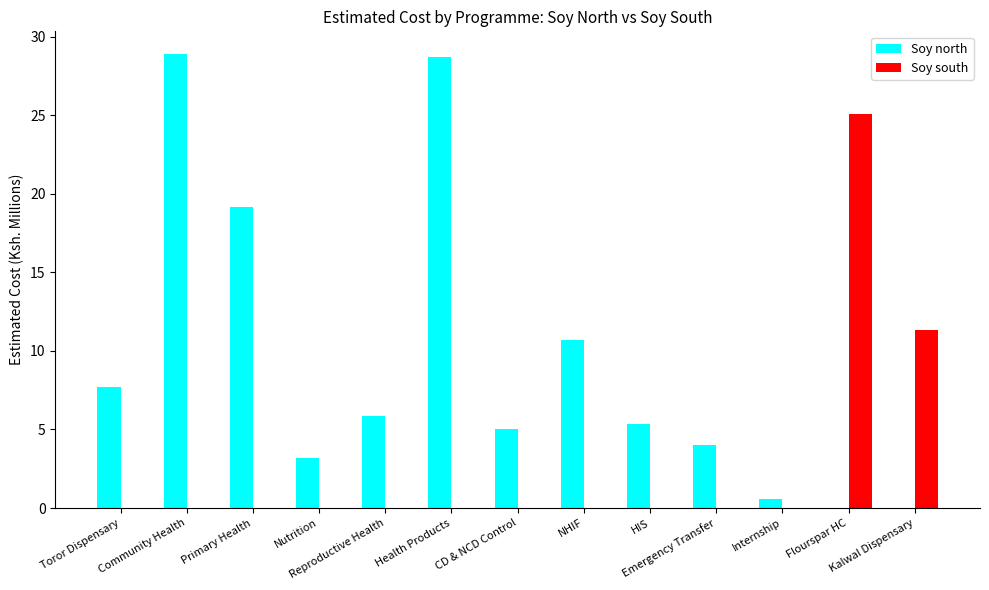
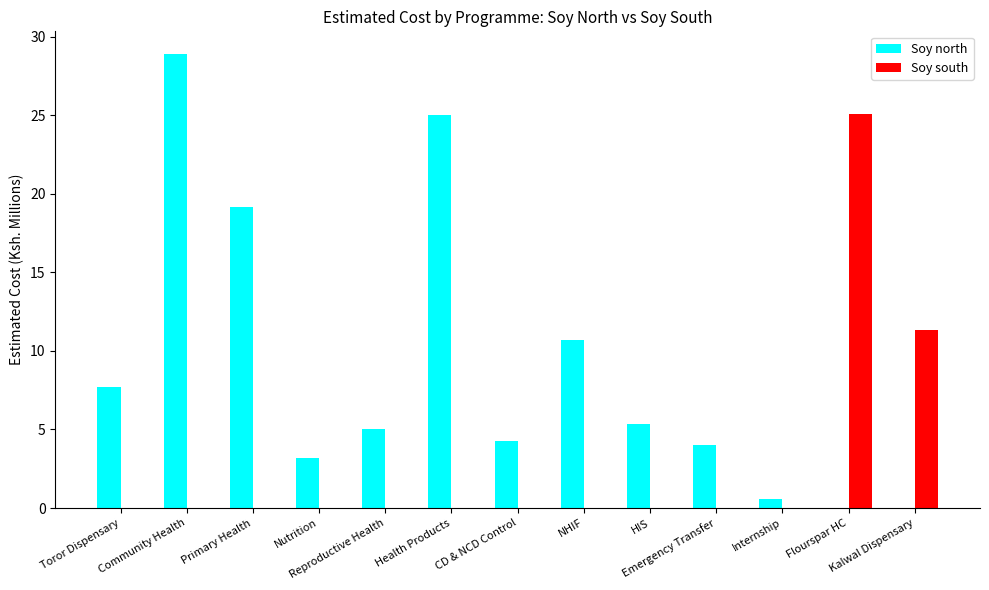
Soy north, Reproductive Health: 5.9 -> 5.0
Soy north, Health Products: 28.7 -> 25.0
Soy north, CD & NCD Control: 5.0 -> 4.3
